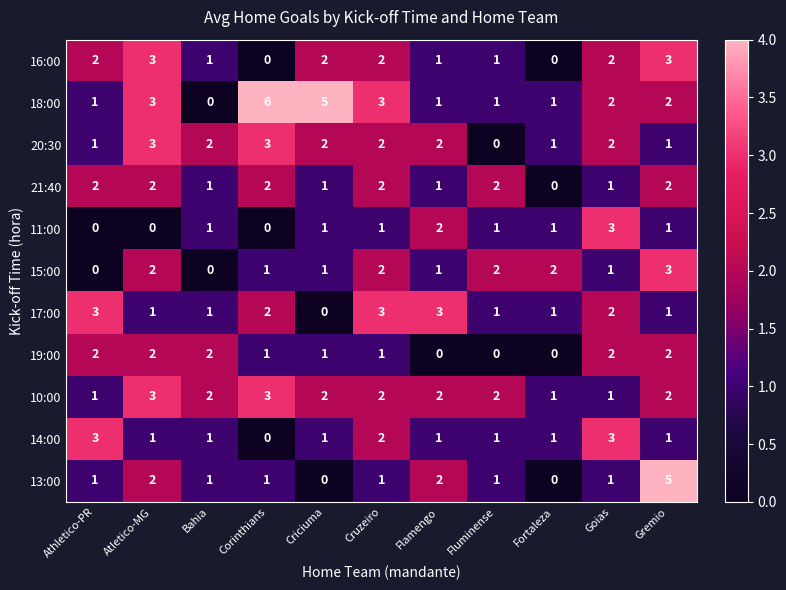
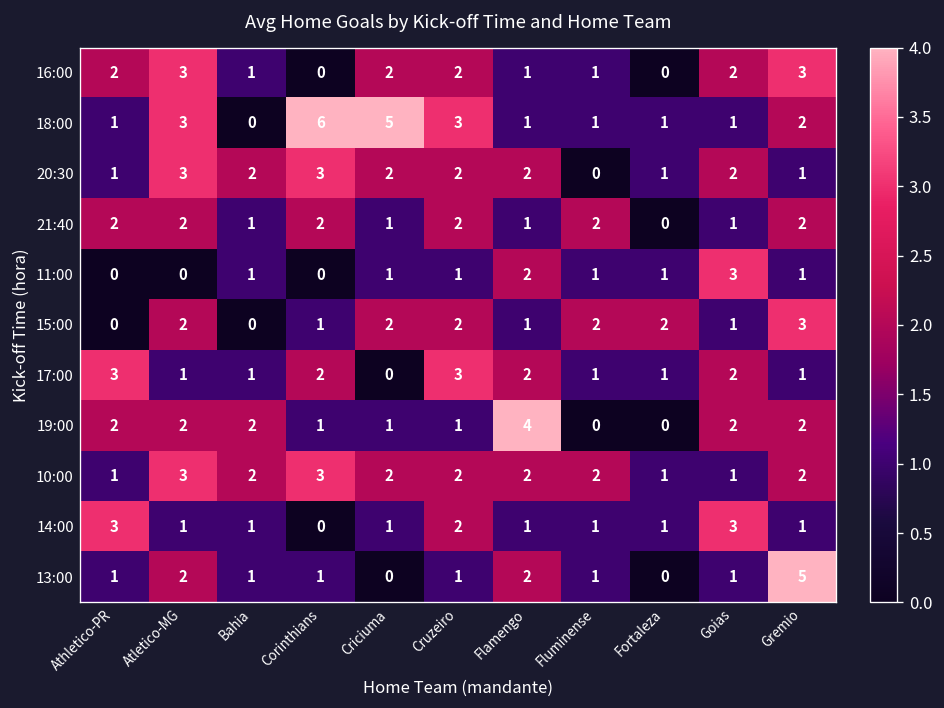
18:00, Goias: 2 -> 1
15:00, Criciuma: 1 -> 2
17:00, Flamengo: 3 -> 2
19:00, Flamengo: 0 -> 4
